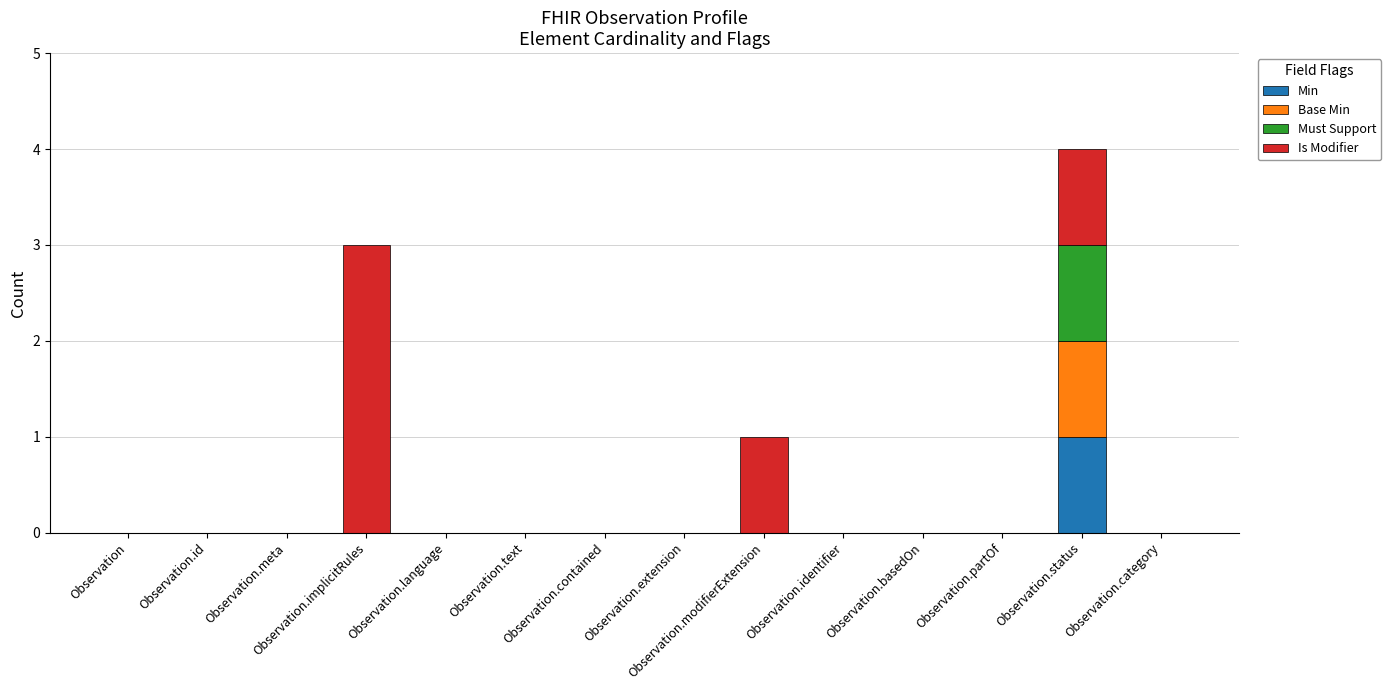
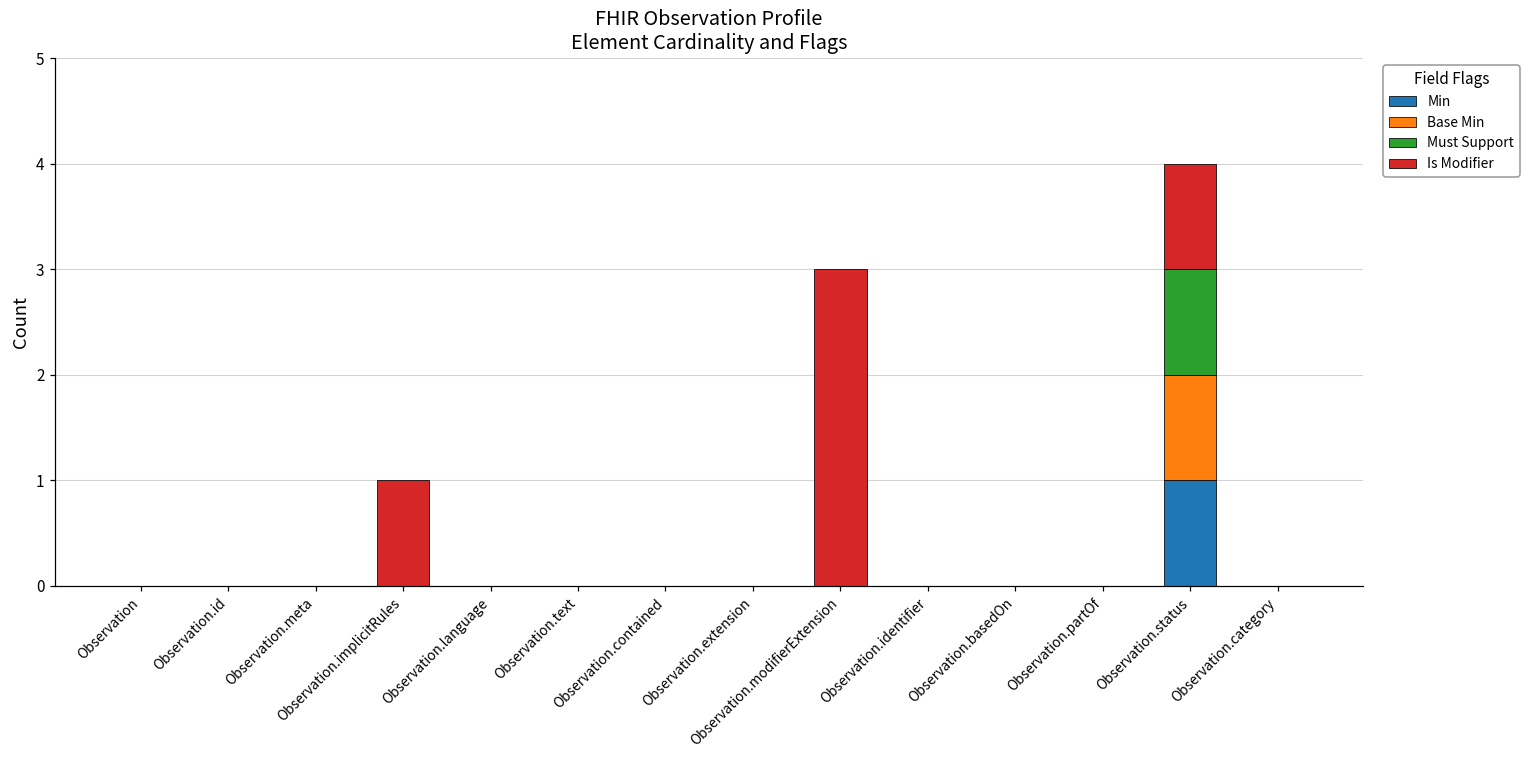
Is Modifier, Observation.implicitRules: 3 -> 1
Is Modifier, Observation.modifierExtension: 1 -> 3
